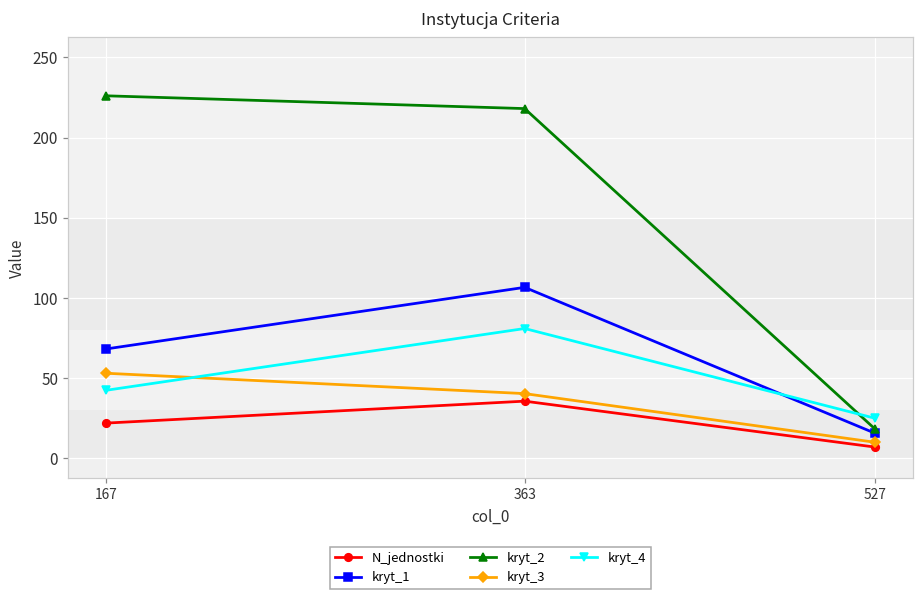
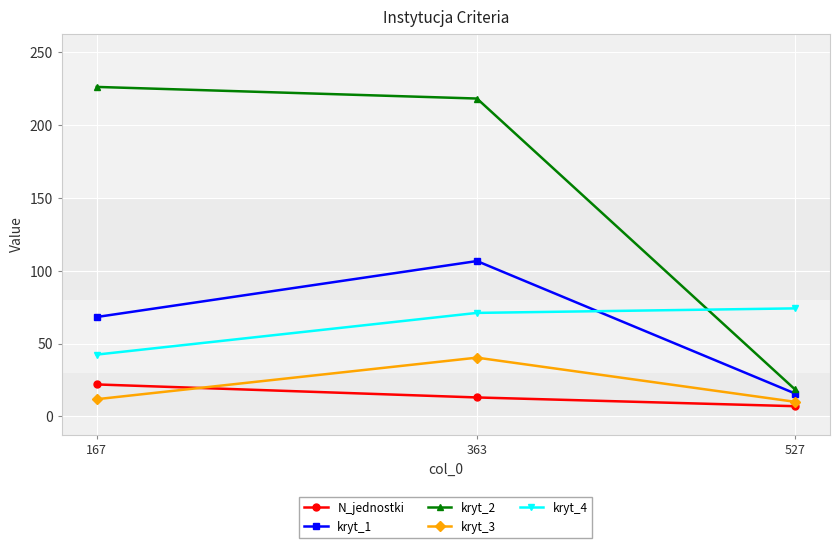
kryt_3, 167: 53 -> 12
N_jednostki, 363: 36 -> 13
kryt_4, 363: 81 -> 71
kryt_4, 527: 25 -> 74
